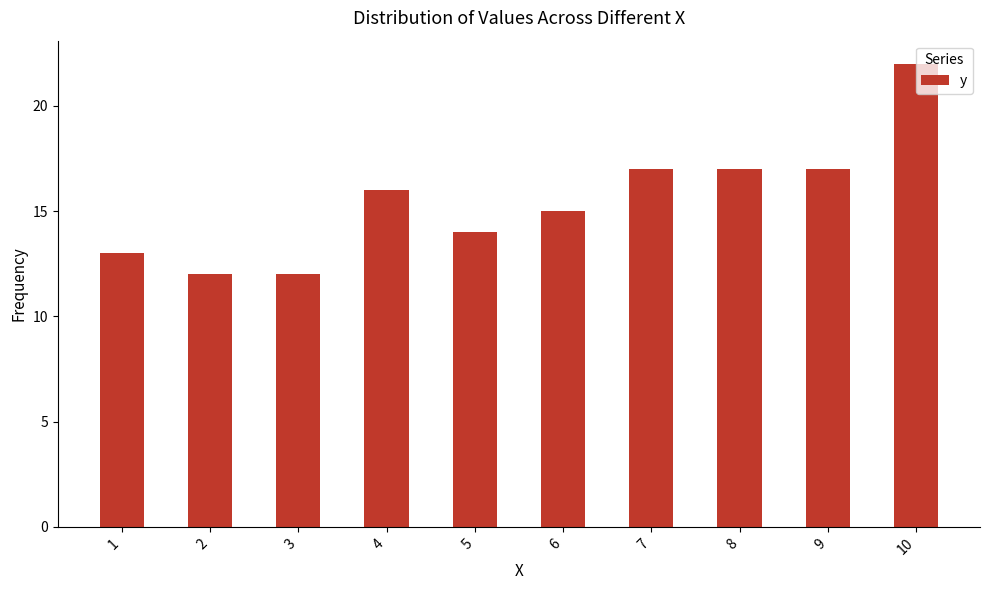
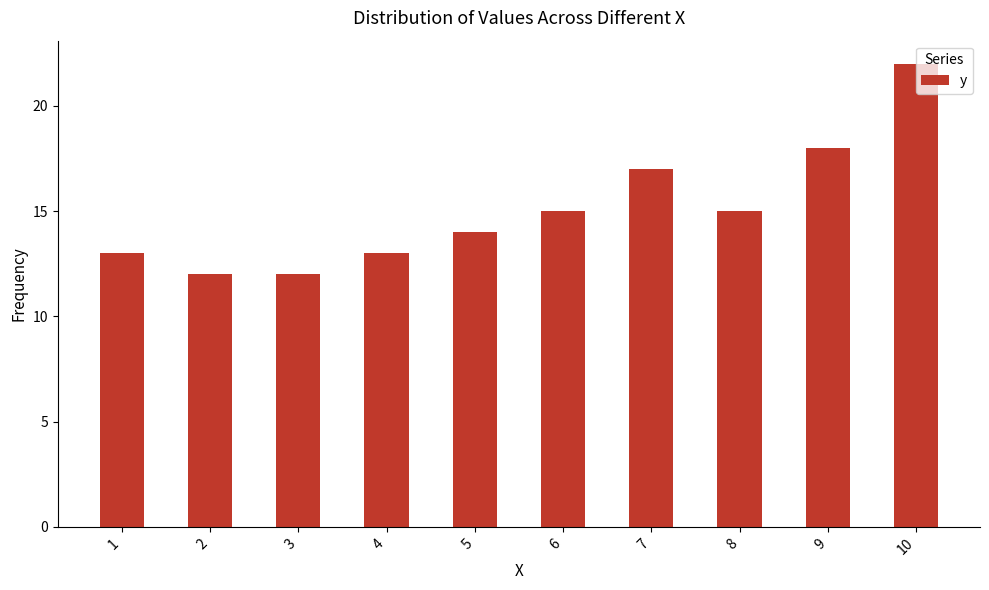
4: 16 -> 13
8: 17 -> 15
9: 17 -> 18
